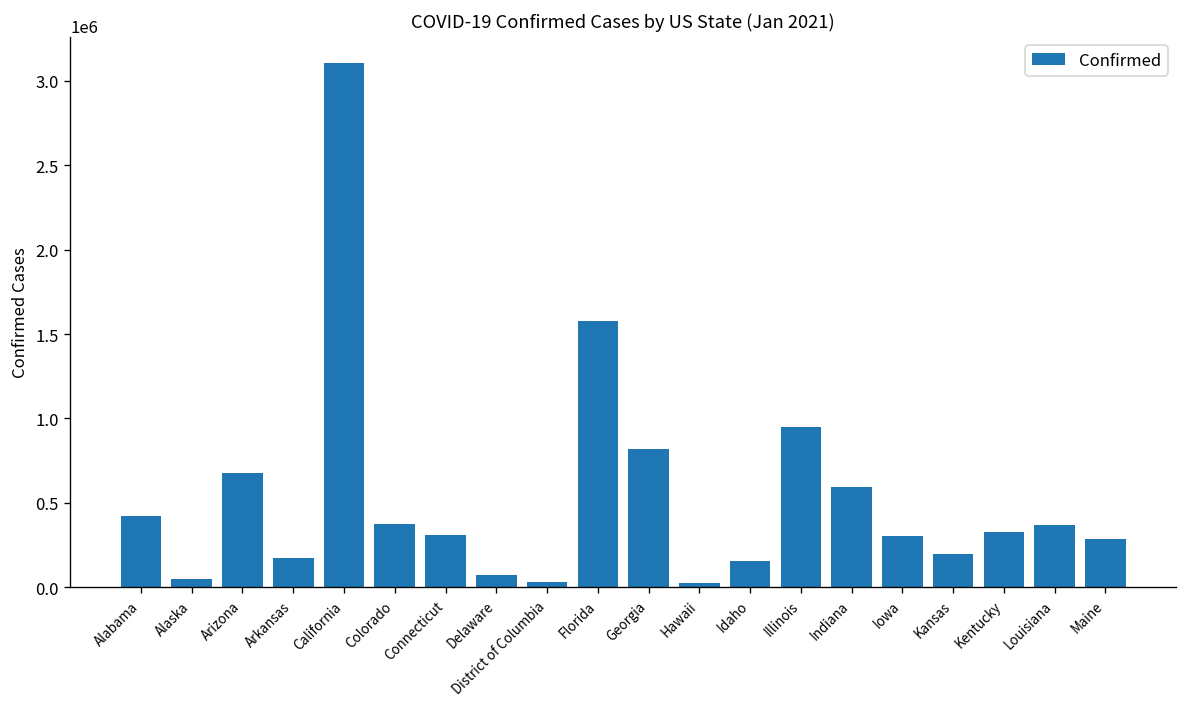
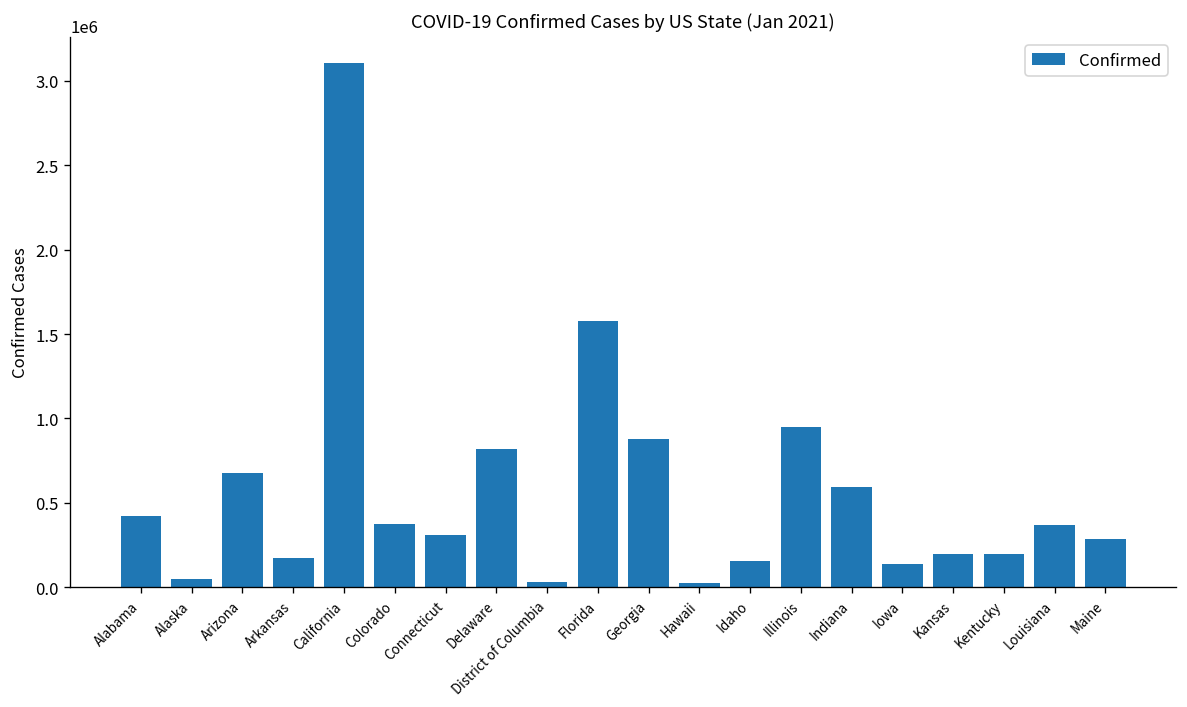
Delaware: 70000 -> 820000
Georgia: 820000 -> 880000
Iowa: 310000 -> 140000
Kentucky: 330000 -> 200000
